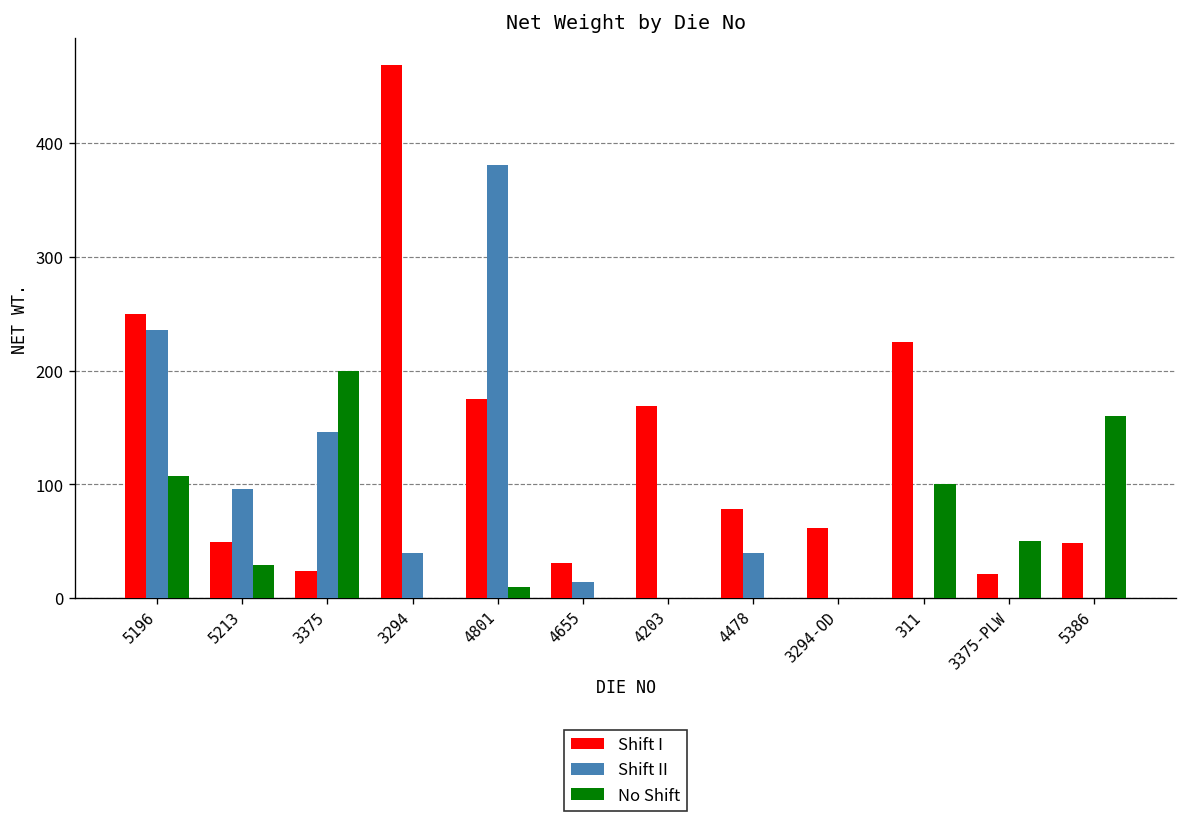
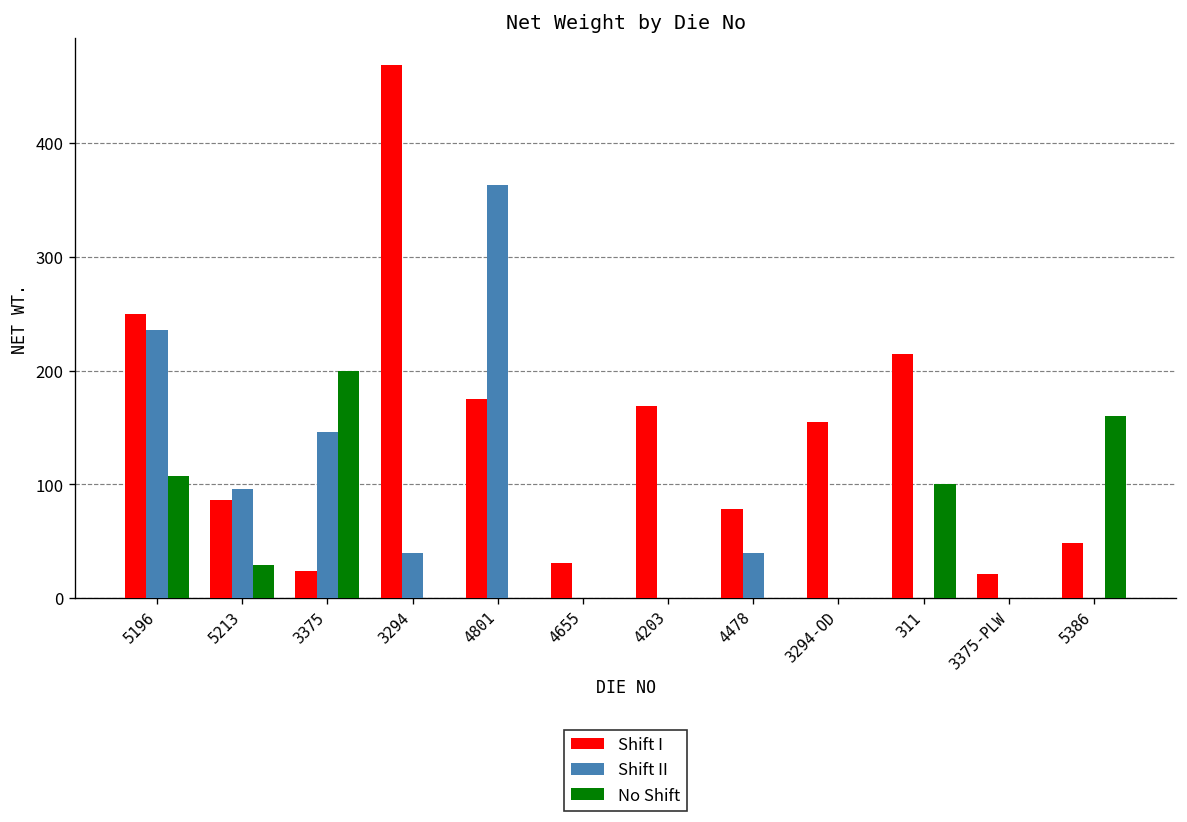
Shift I, 5213: 50 -> 90
Shift II, 4801: 380 -> 360
No Shift, 4801: 10 -> 0
Shift II, 4655: 10 -> 0
Shift I, 3294-OD: 60 -> 160
Shift I, 311: 230 -> 220
No Shift, 3375-PLW: 50 -> 0
